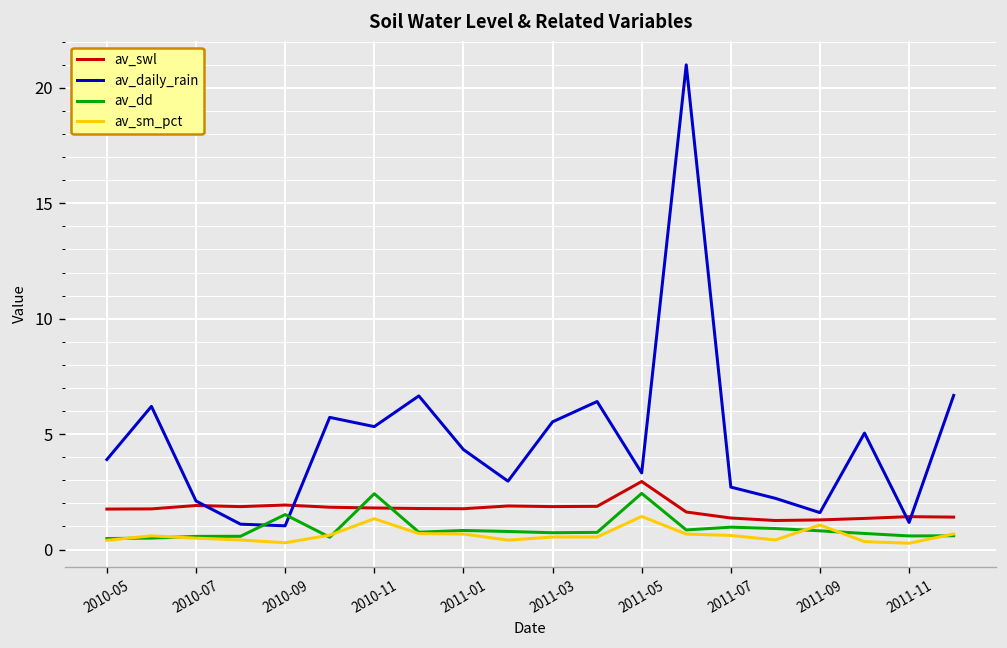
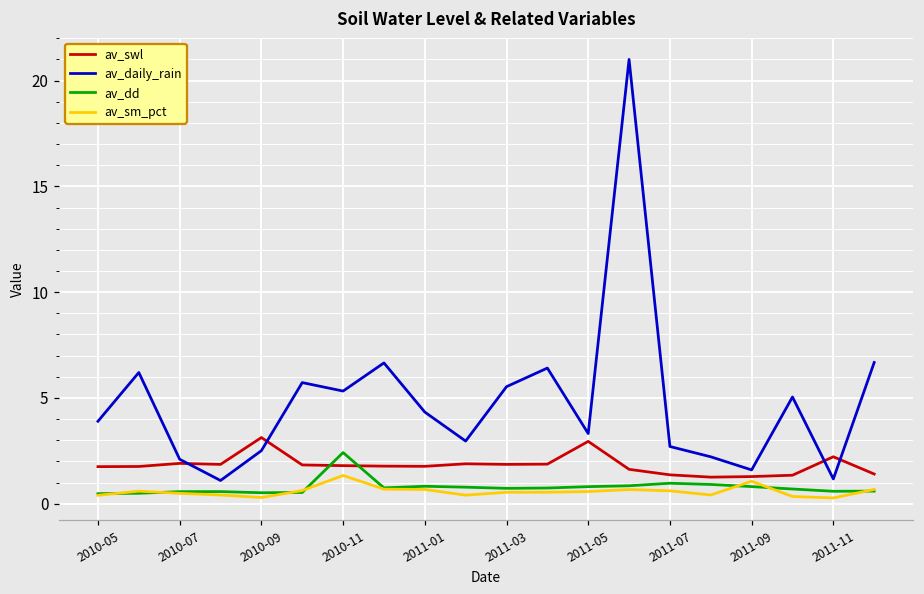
av_swl, 2010-09: 1.9 -> 3.1
av_daily_rain, 2010-09: 1.0 -> 2.5
av_dd, 2010-09: 1.5 -> 0.5
av_dd, 2011-05: 2.4 -> 0.8
av_sm_pct, 2011-05: 1.4 -> 0.6
av_swl, 2011-11: 1.4 -> 2.2
